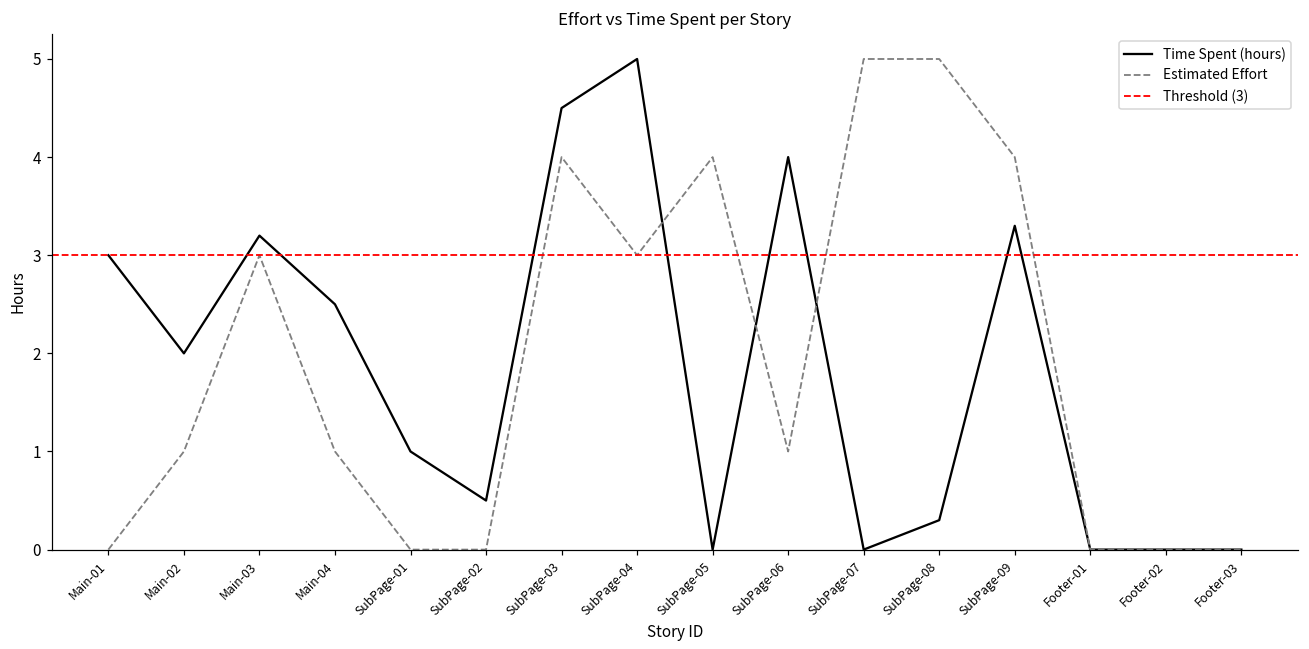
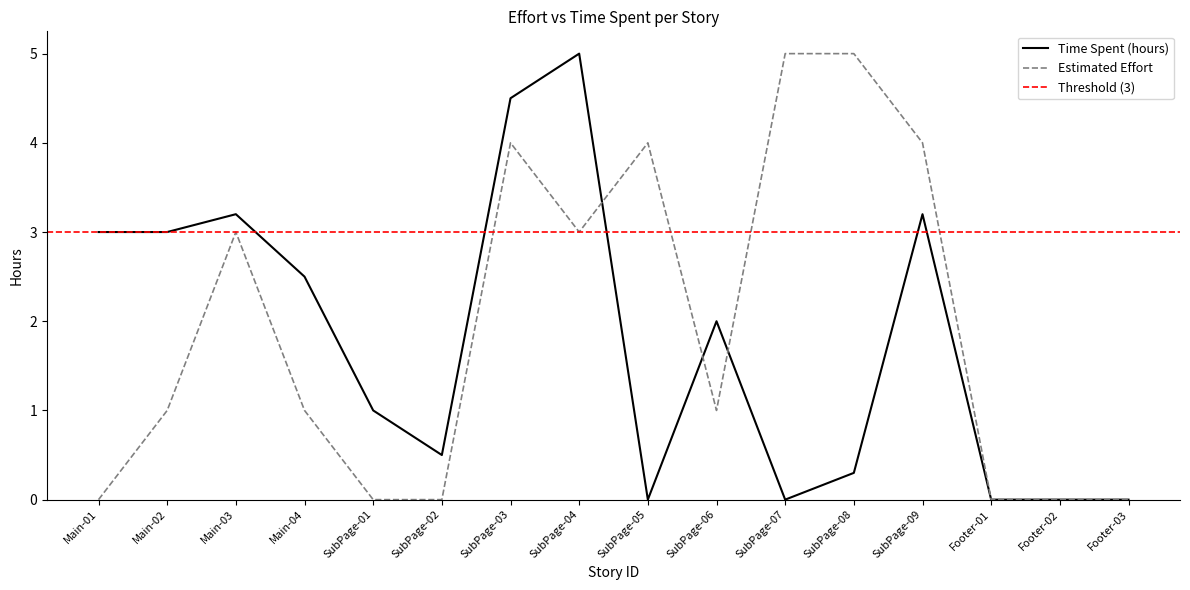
Time Spent (hours), Main-02: 2 -> 3
Time Spent (hours), SubPage-06: 4 -> 2
Time Spent (hours), SubPage-09: 3.3 -> 3.2
